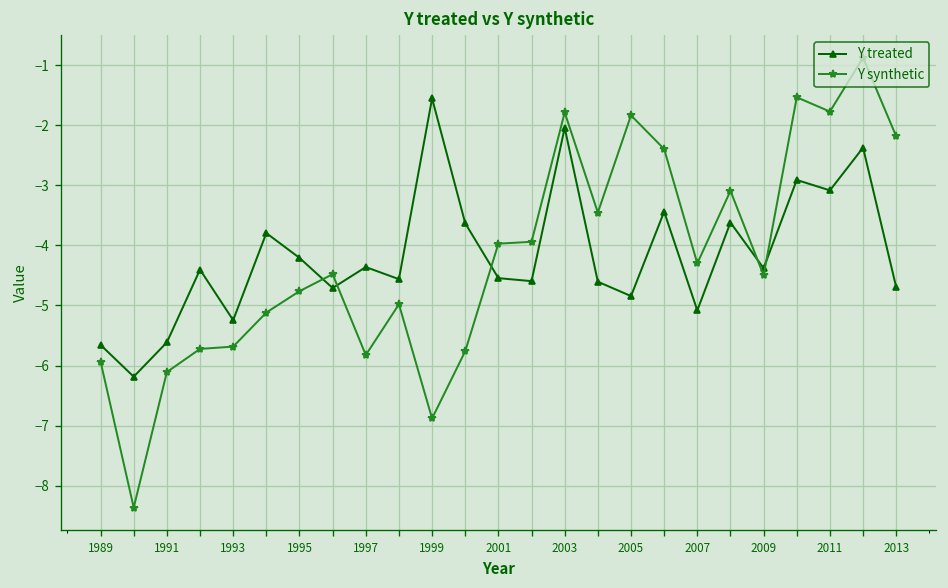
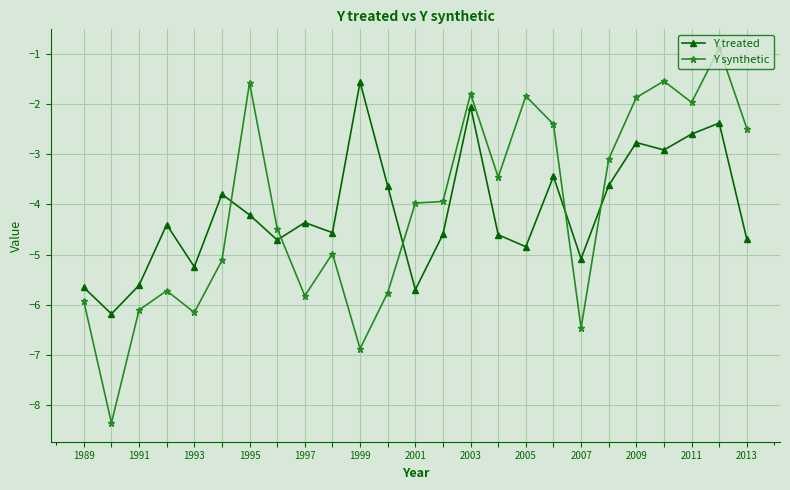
Y synthetic, 1993: -5.7 -> -6.2
Y synthetic, 1995: -4.8 -> -1.6
Y treated, 2001: -4.5 -> -5.7
Y synthetic, 2007: -4.3 -> -6.5
Y treated, 2009: -4.4 -> -2.8
Y synthetic, 2009: -4.5 -> -1.9
Y treated, 2011: -3.1 -> -2.6
Y synthetic, 2011: -1.8 -> -2.0
Y synthetic, 2013: -2.2 -> -2.5
